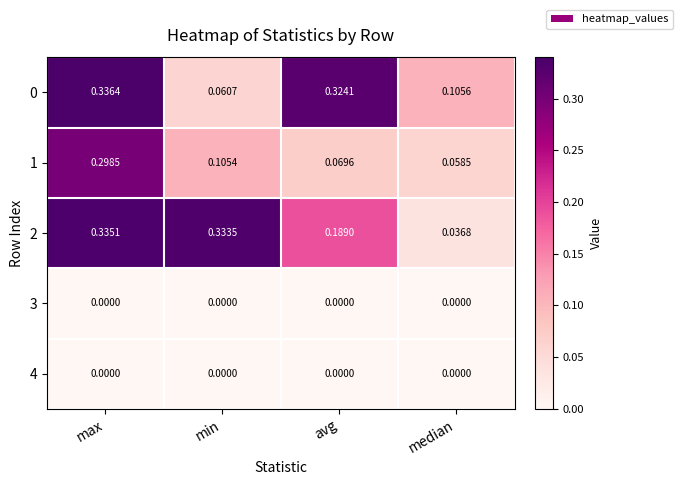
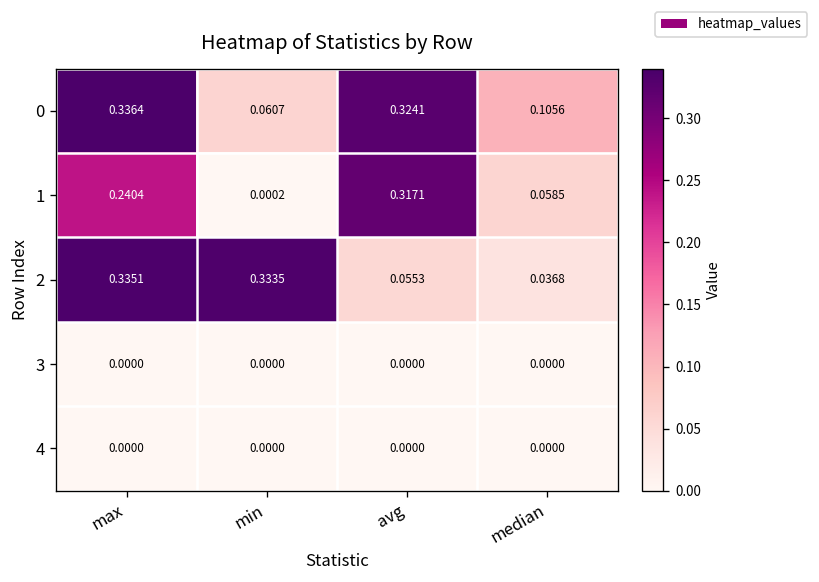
1, max: 0.2985 -> 0.2404
1, min: 0.1054 -> 0.0002
1, avg: 0.0696 -> 0.3171
2, avg: 0.1890 -> 0.0553
